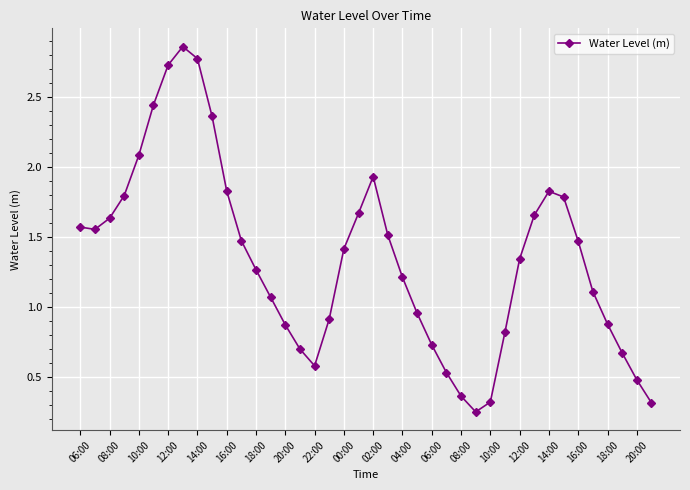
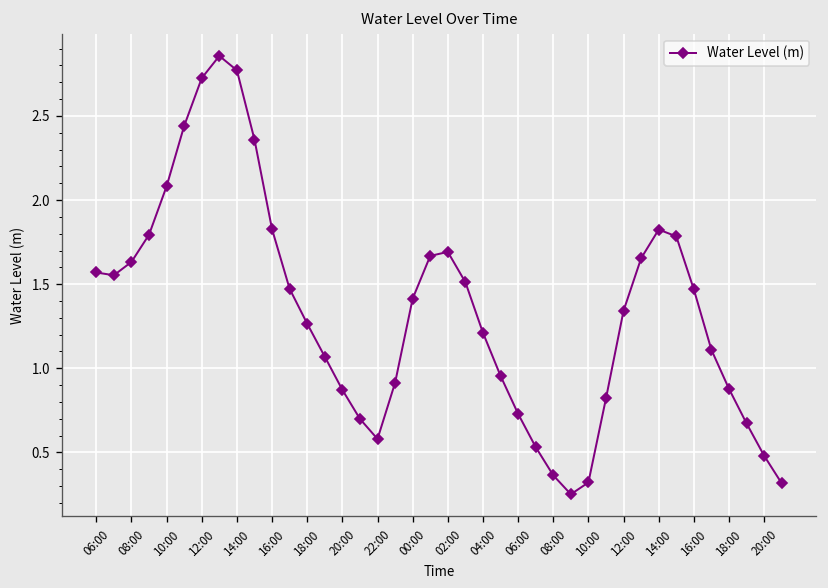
02:00: 1.93 -> 1.69
